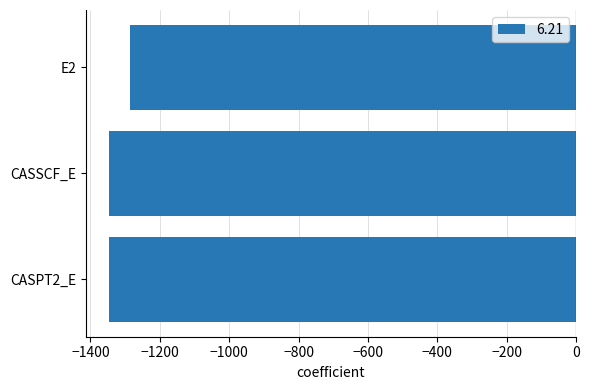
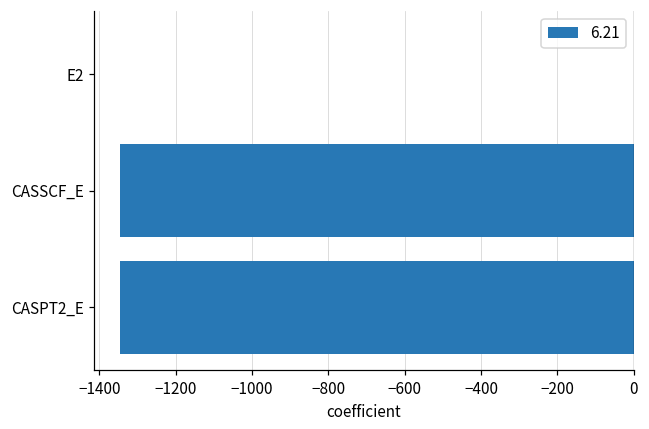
E2: -1280 -> 0
